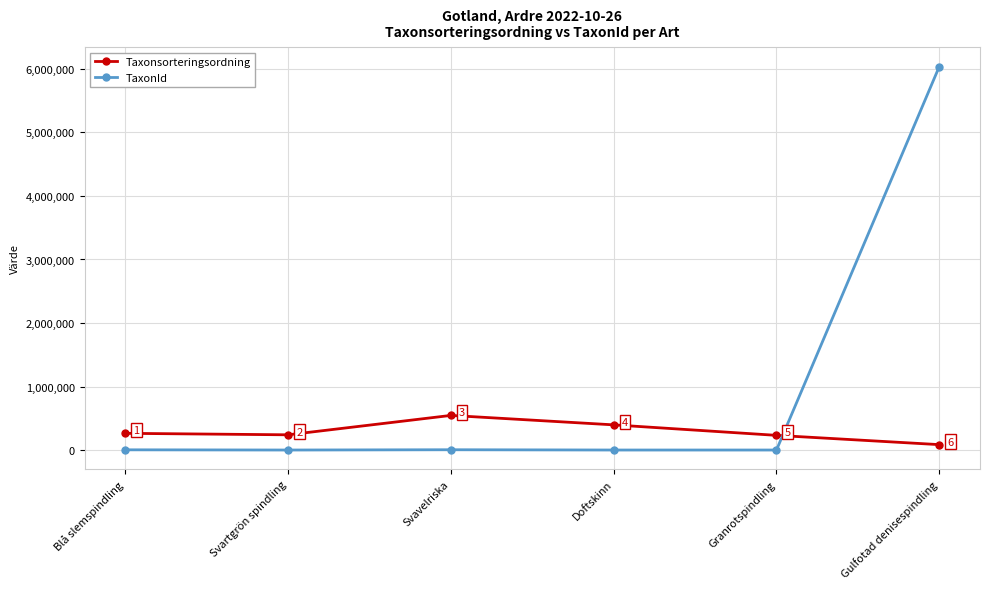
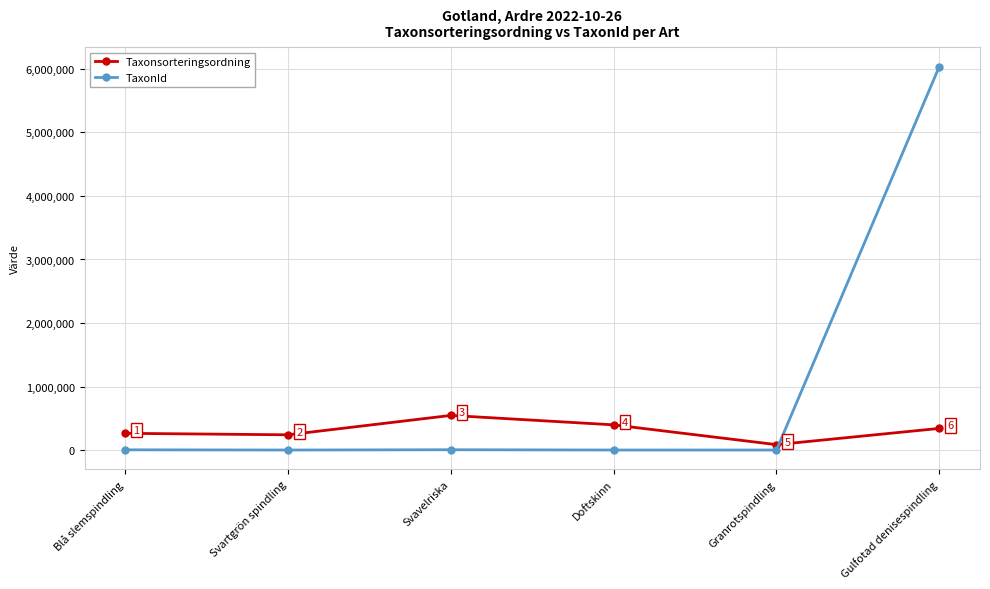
Taxonsorteringsordning, Granrotspindling: 200,000 -> 100,000
Taxonsorteringsordning, Gulfotad denisespindling: 100,000 -> 300,000
